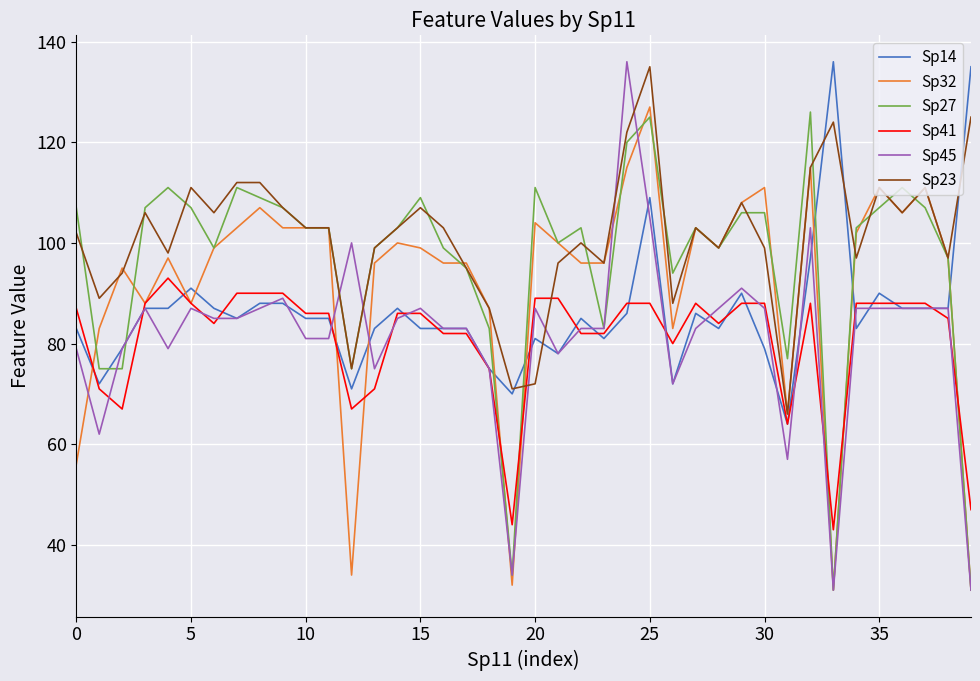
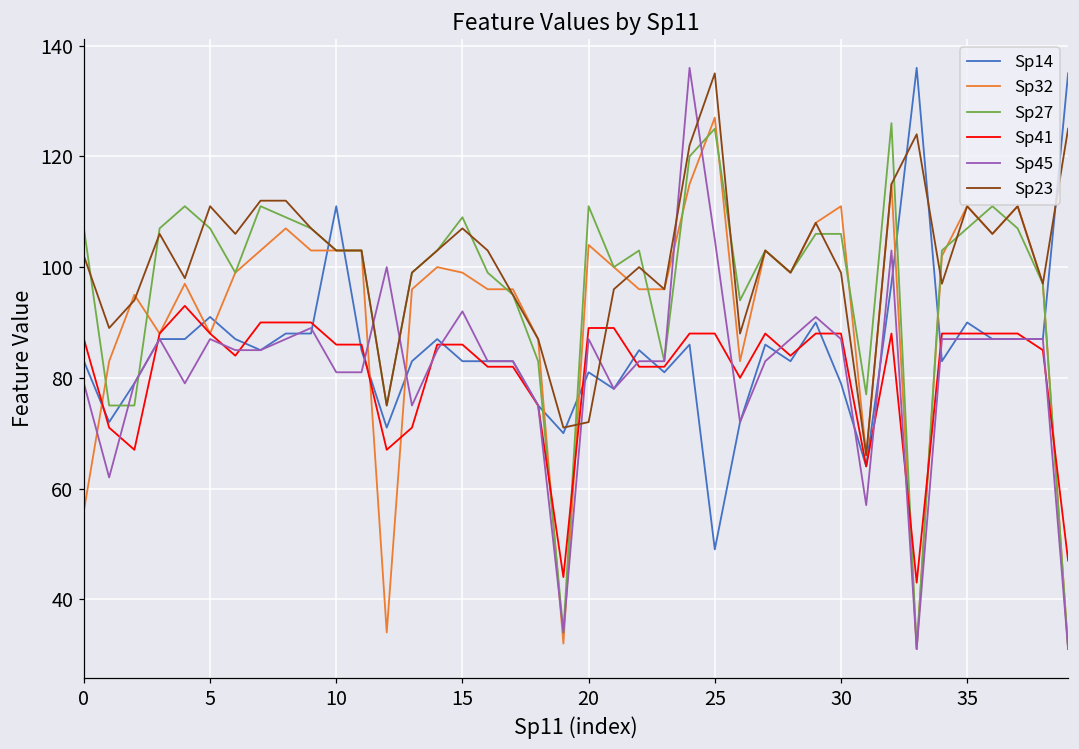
Sp14, 10: 85 -> 111
Sp45, 15: 87 -> 92
Sp14, 25: 109 -> 49
